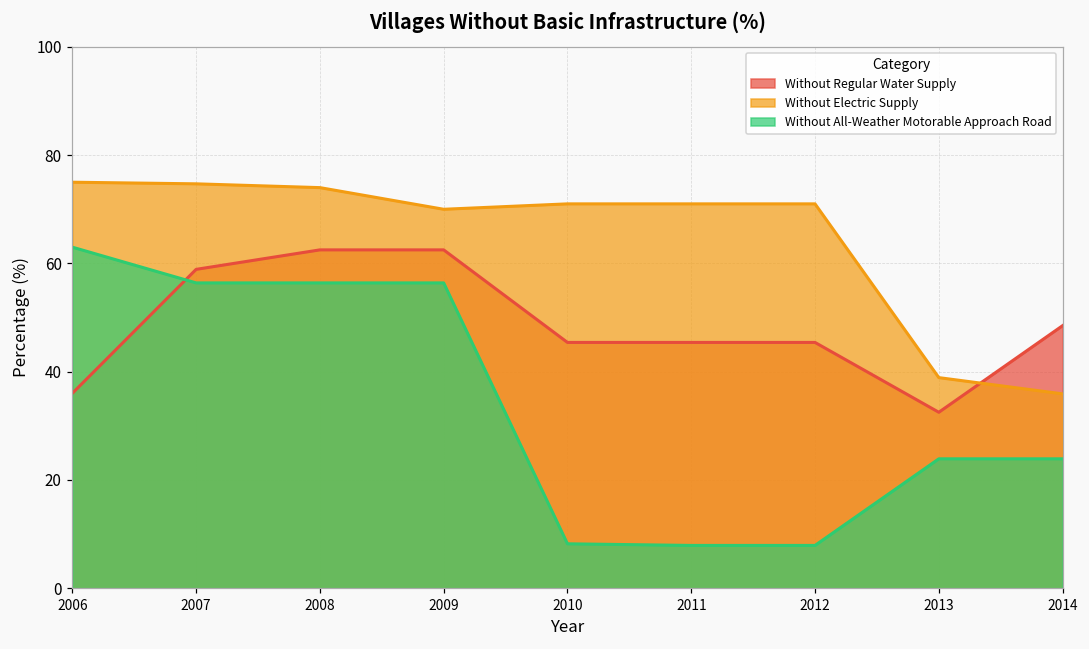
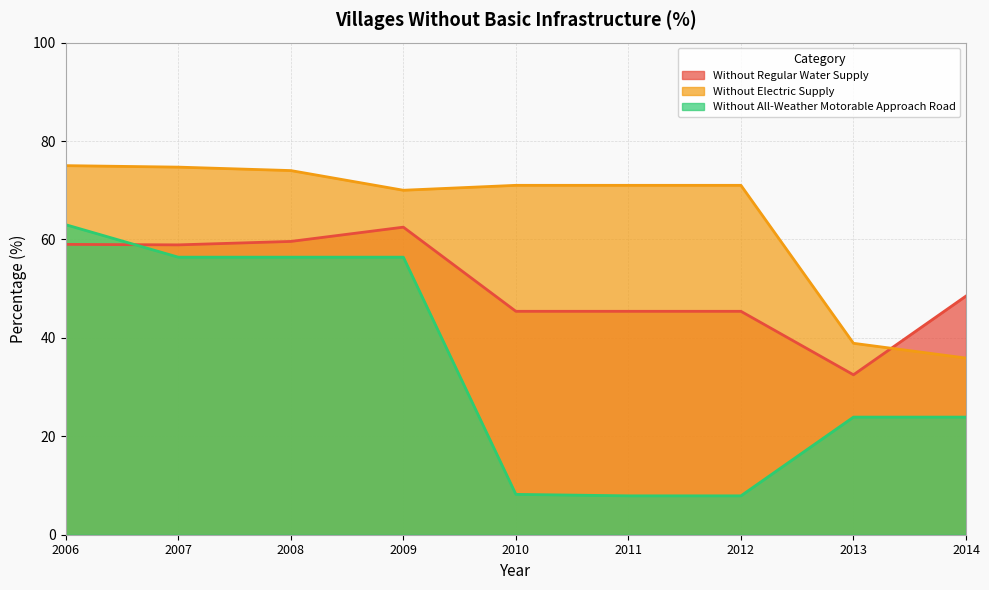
Without Regular Water Supply, 2006: 36 -> 59
Without Regular Water Supply, 2008: 63 -> 60
